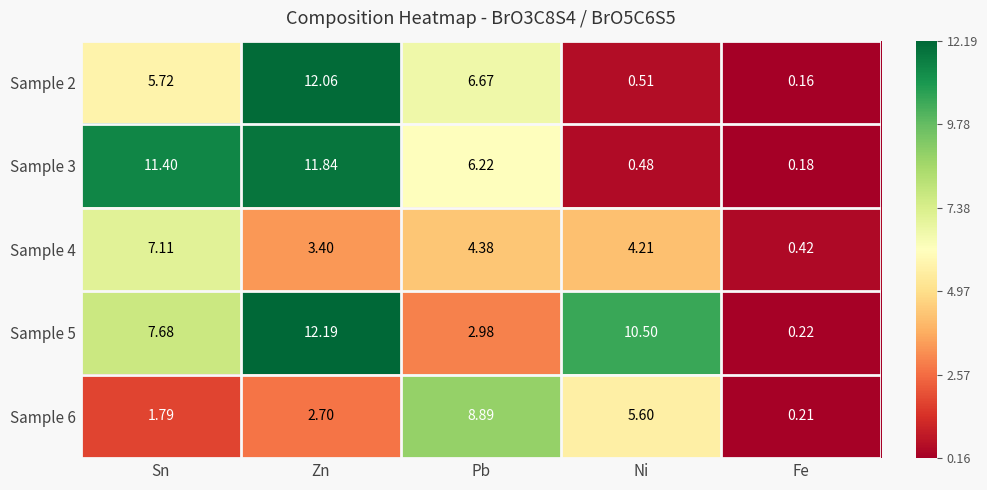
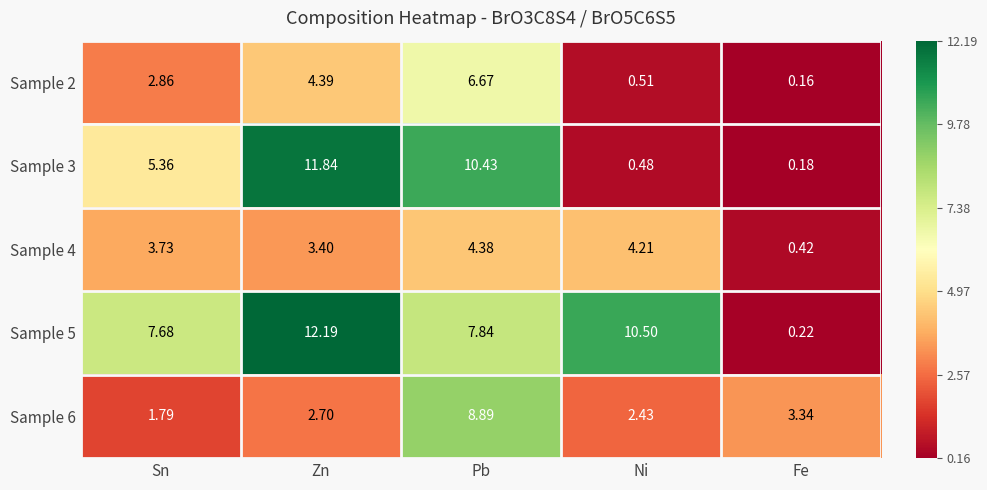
Sample 2, Sn: 5.72 -> 2.86
Sample 2, Zn: 12.06 -> 4.39
Sample 3, Sn: 11.40 -> 5.36
Sample 3, Pb: 6.22 -> 10.43
Sample 4, Sn: 7.11 -> 3.73
Sample 5, Pb: 2.98 -> 7.84
Sample 6, Ni: 5.60 -> 2.43
Sample 6, Fe: 0.21 -> 3.34
